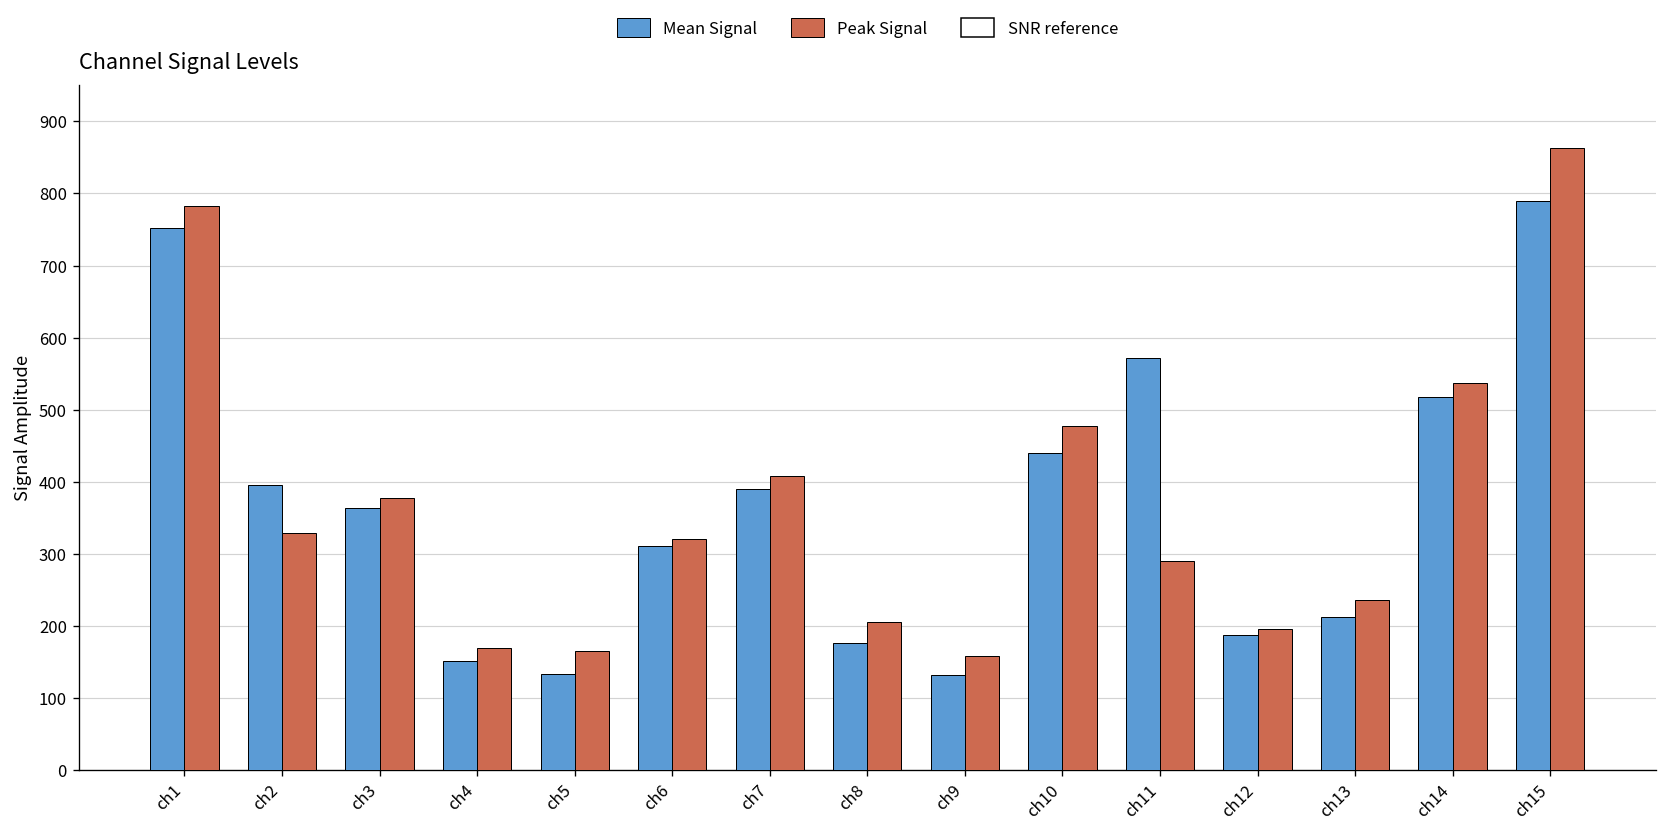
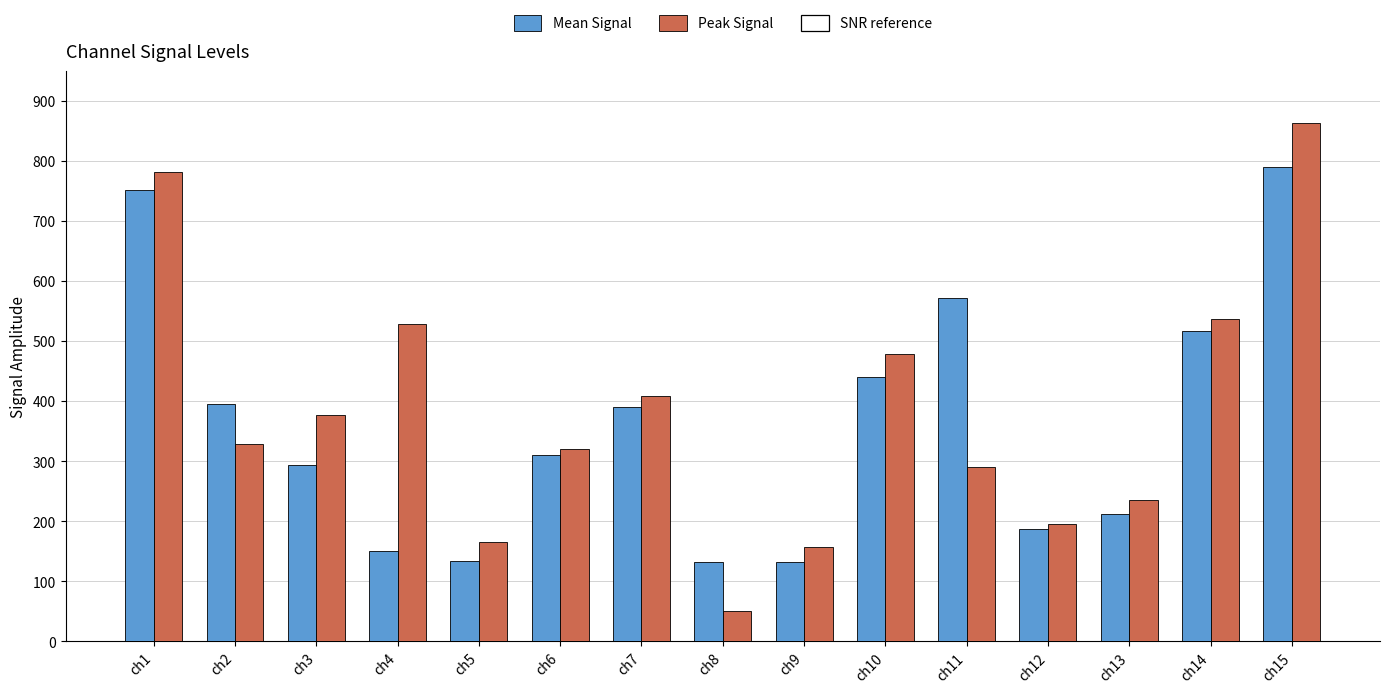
Mean Signal, ch3: 360 -> 290
Peak Signal, ch4: 170 -> 530
Mean Signal, ch8: 180 -> 130
Peak Signal, ch8: 210 -> 50
